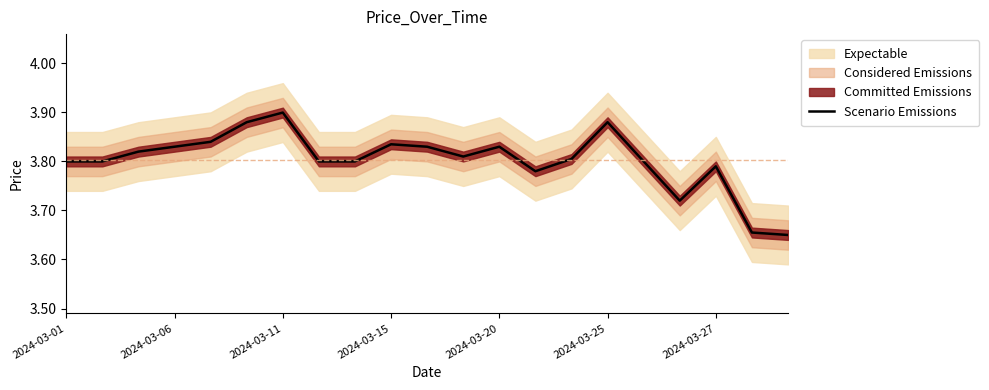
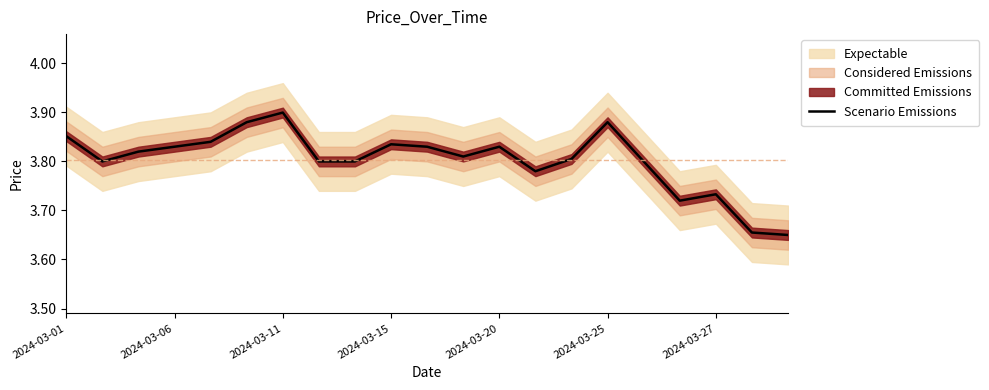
Scenario Emissions, 2024-03-01: 3.80 -> 3.85
Scenario Emissions, 2024-03-27: 3.79 -> 3.73
